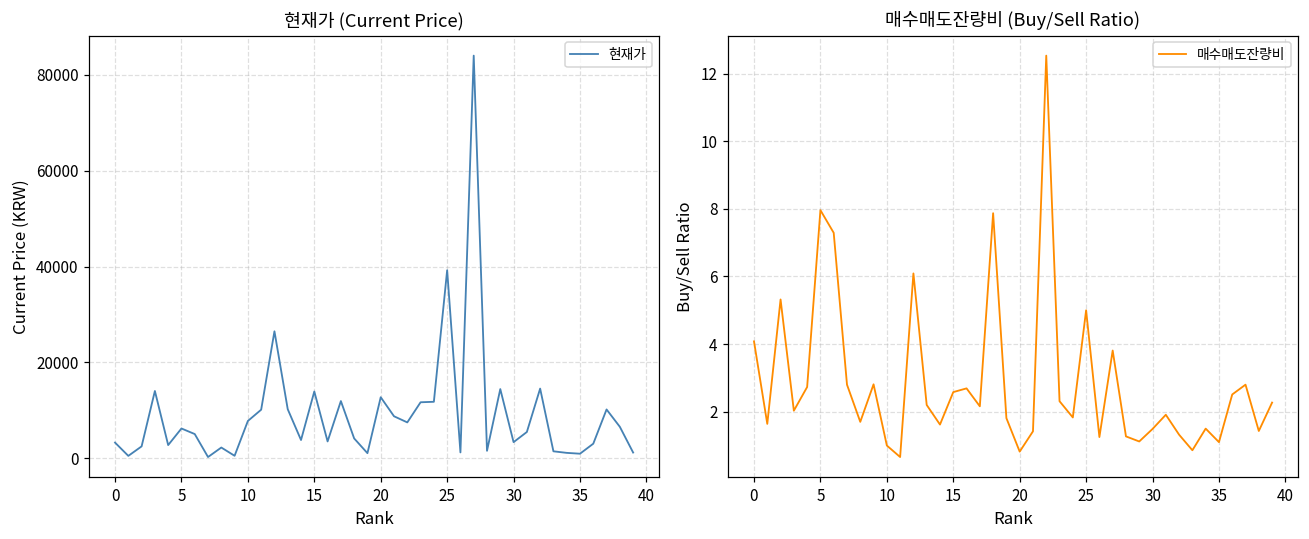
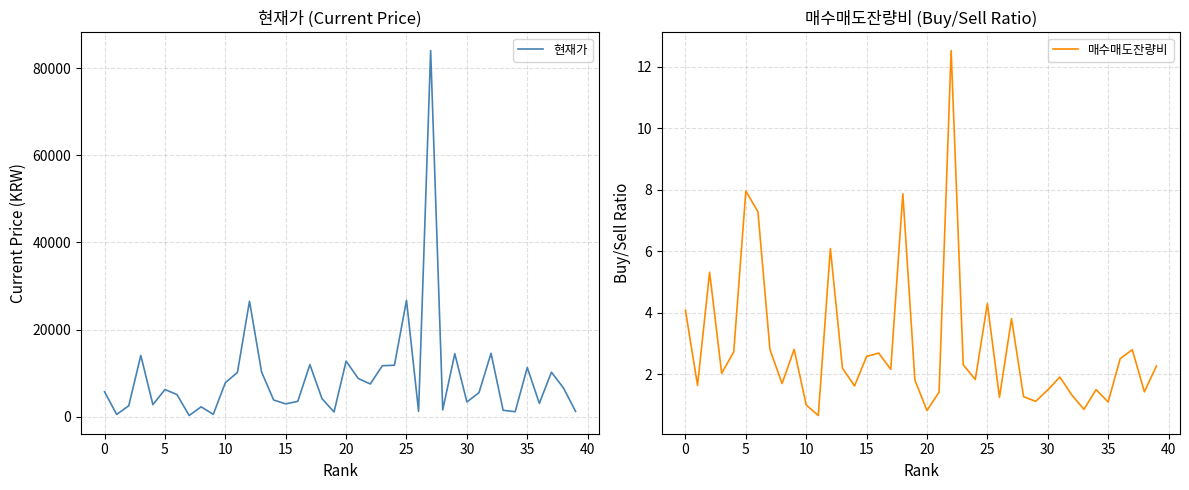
현재가 (Current Price), 0: 3000 -> 6000
현재가 (Current Price), 15: 14000 -> 3000
현재가 (Current Price), 25: 39000 -> 27000
현재가 (Current Price), 35: 1000 -> 11000
매수매도잔량비 (Buy/Sell Ratio), 25: 5.0 -> 4.3
